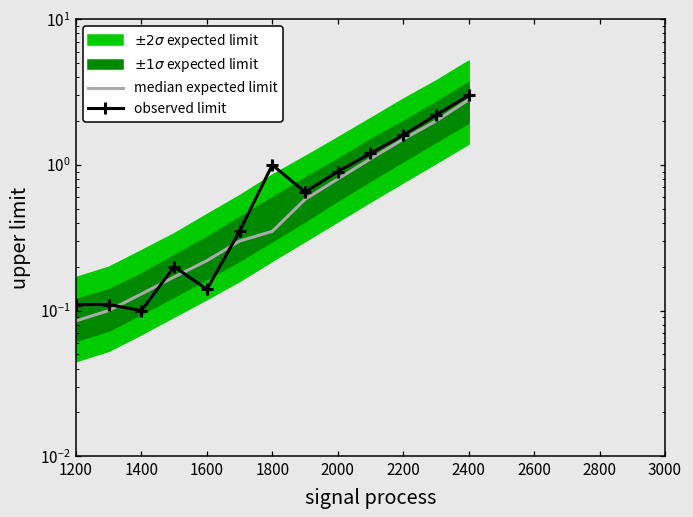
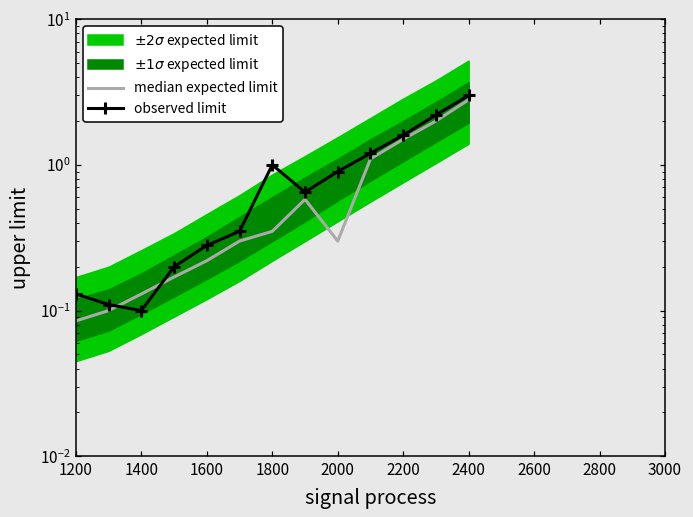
observed limit, 1200: 0.11 -> 0.13
observed limit, 1600: 0.14 -> 0.28
median expected limit, 2000: 0.8 -> 0.3
